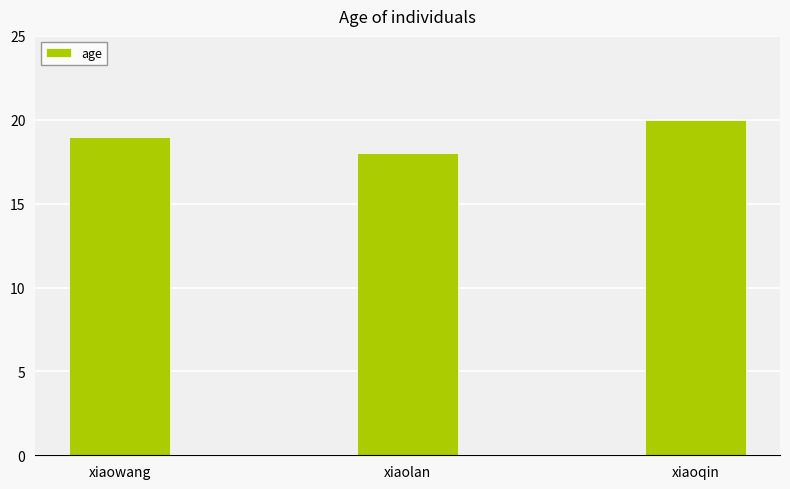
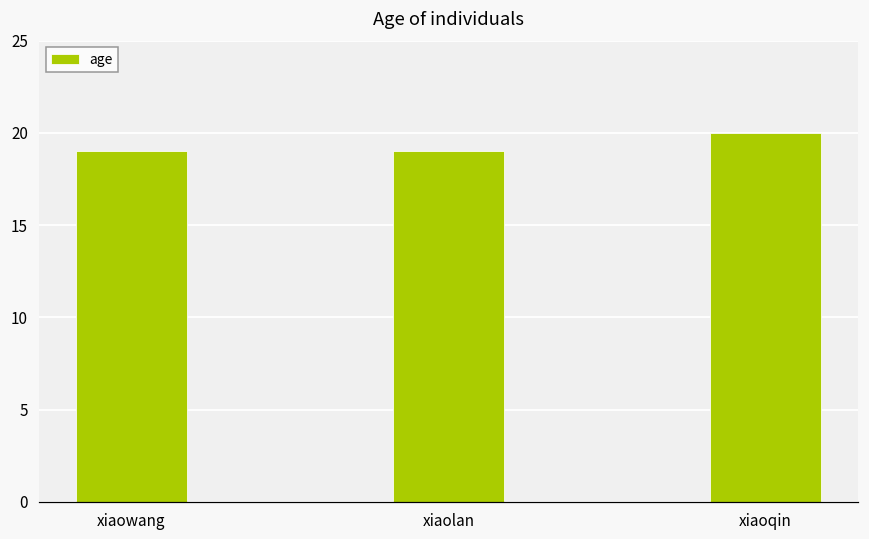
xiaolan: 18 -> 19
